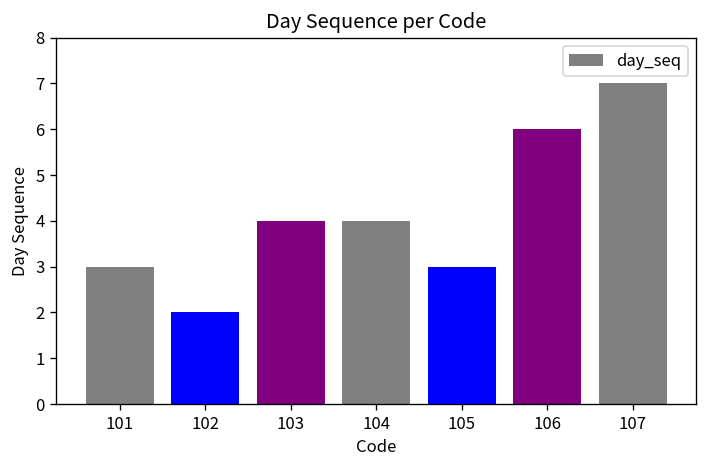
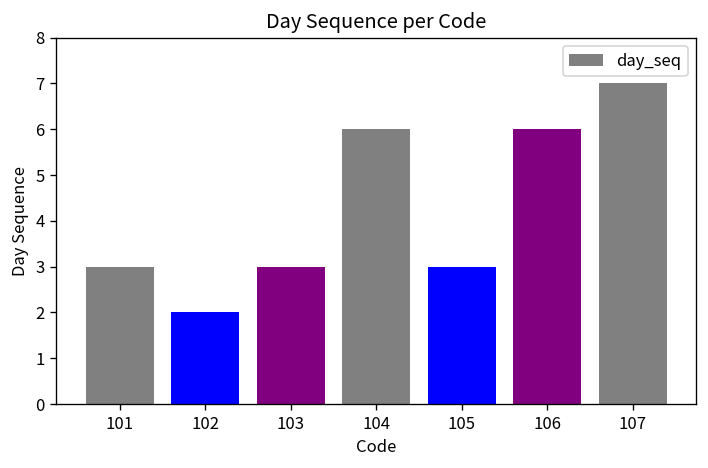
103: 4 -> 3
104: 4 -> 6
